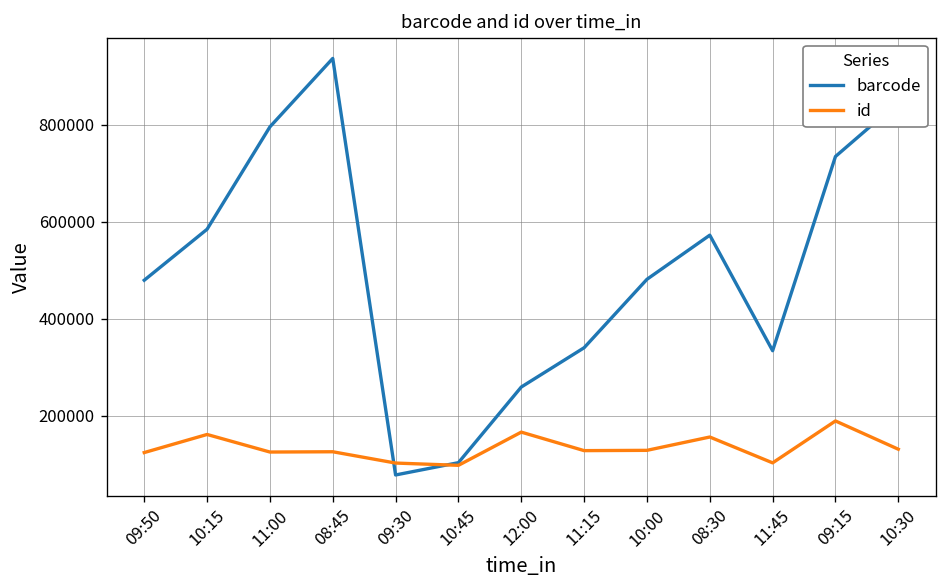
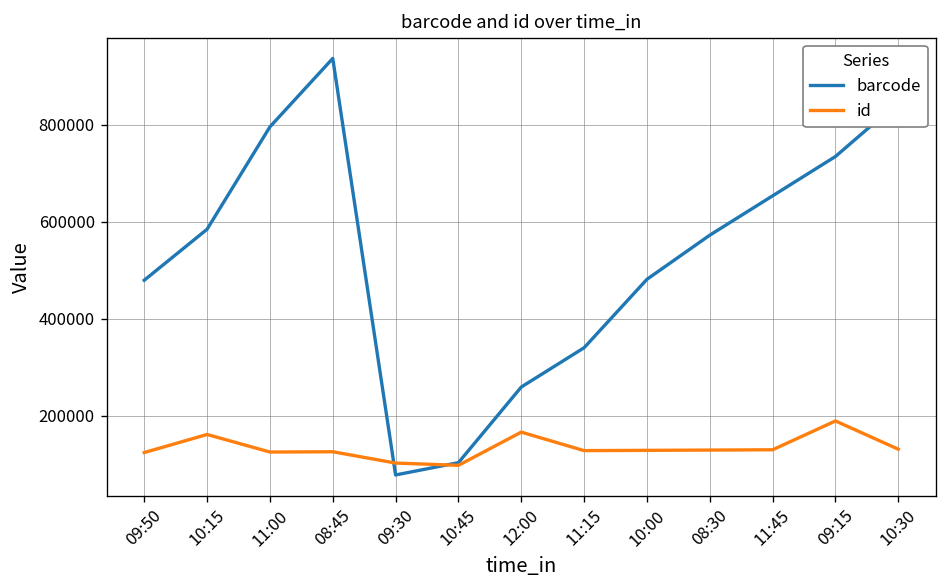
id, 08:30: 160000 -> 130000
barcode, 11:45: 330000 -> 650000
id, 11:45: 100000 -> 130000
